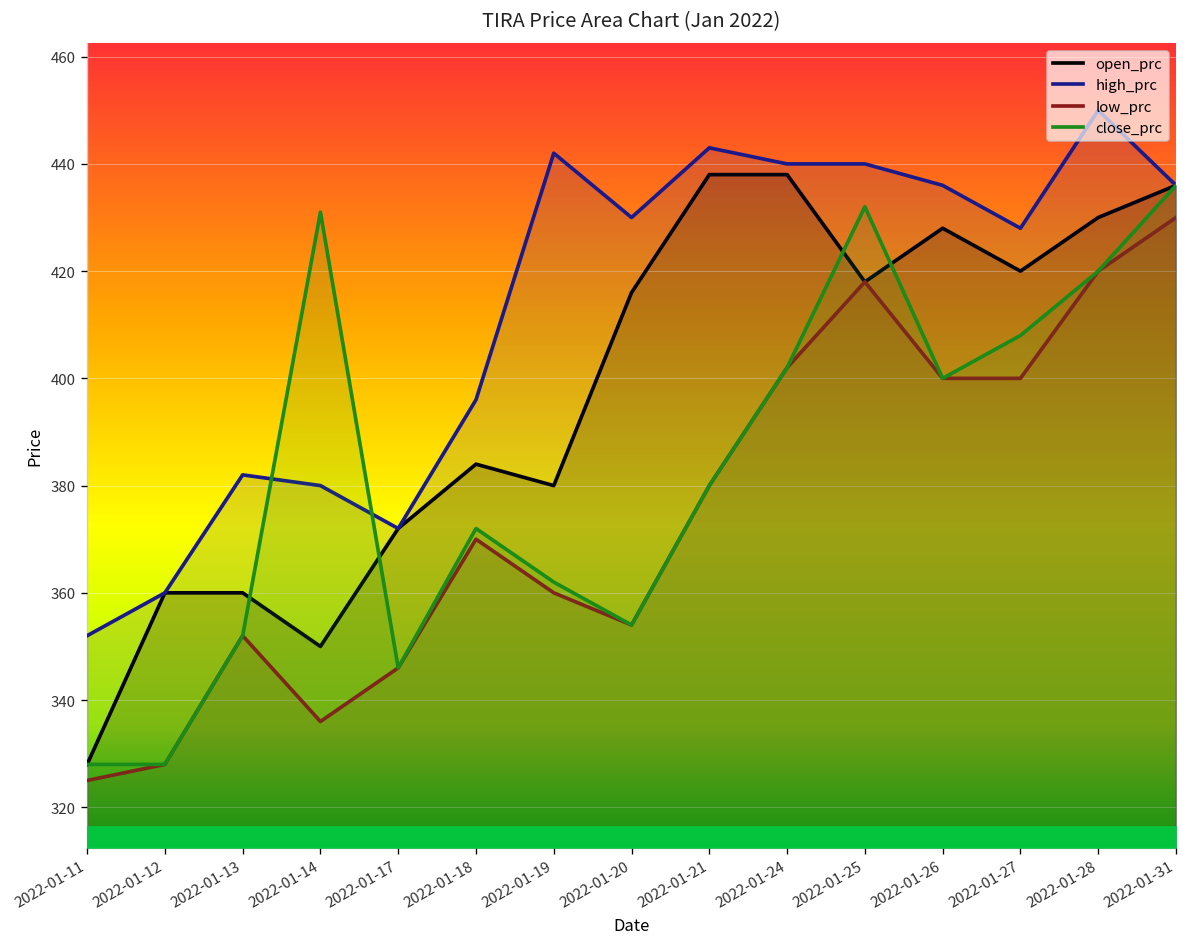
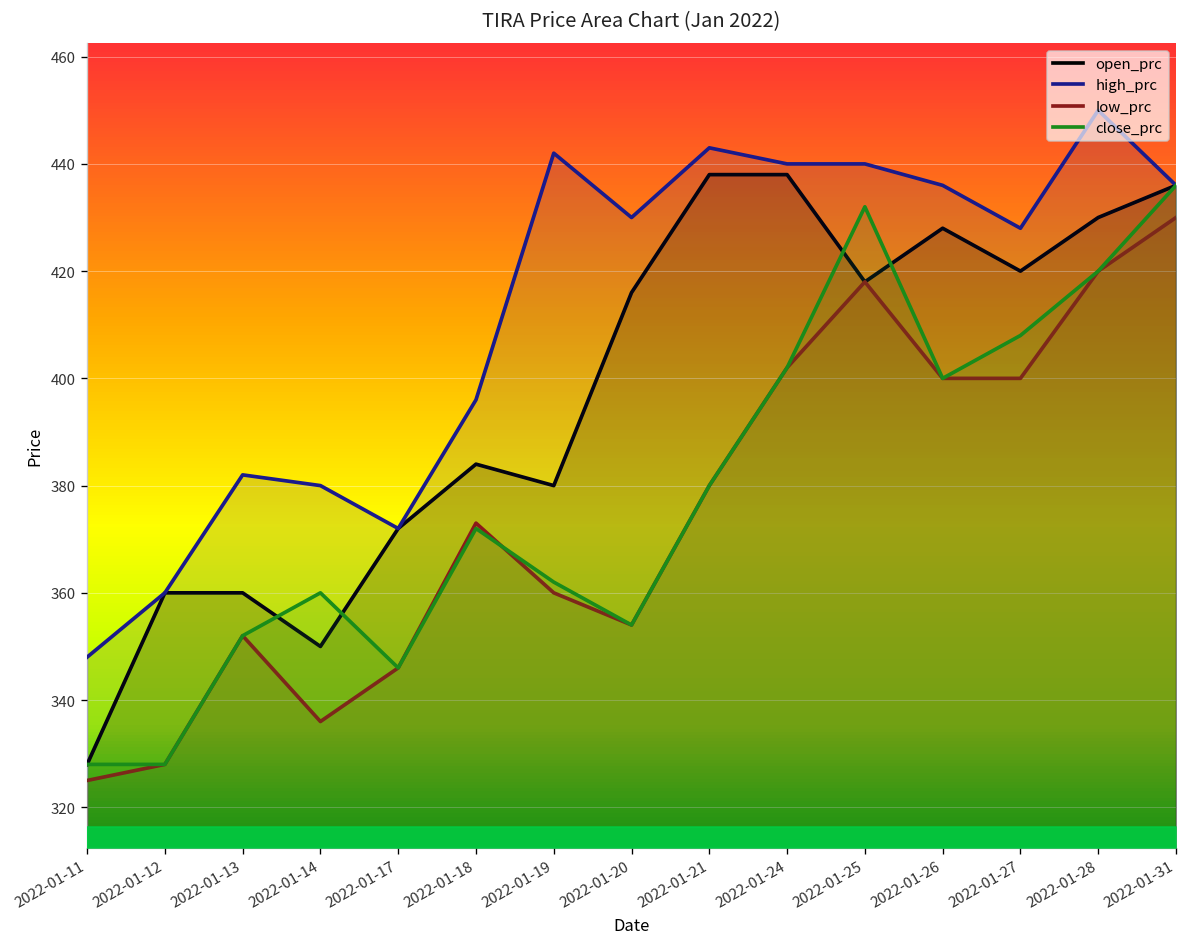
high_prc, 2022-01-11: 352 -> 348
close_prc, 2022-01-14: 431 -> 360
low_prc, 2022-01-18: 370 -> 373
